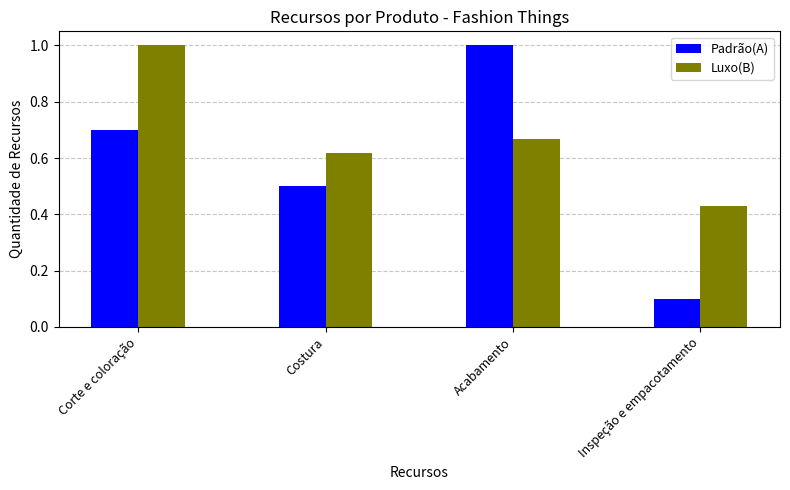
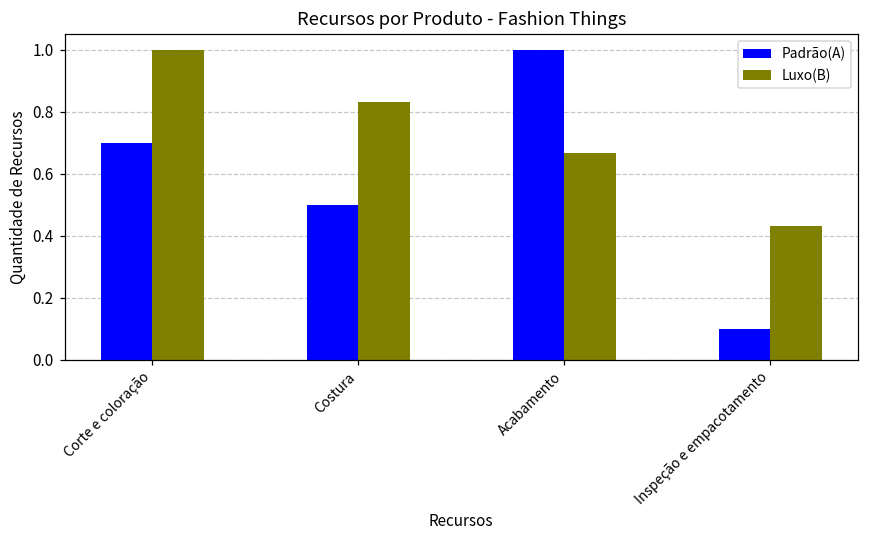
Luxo(B), Costura: 0.62 -> 0.83
